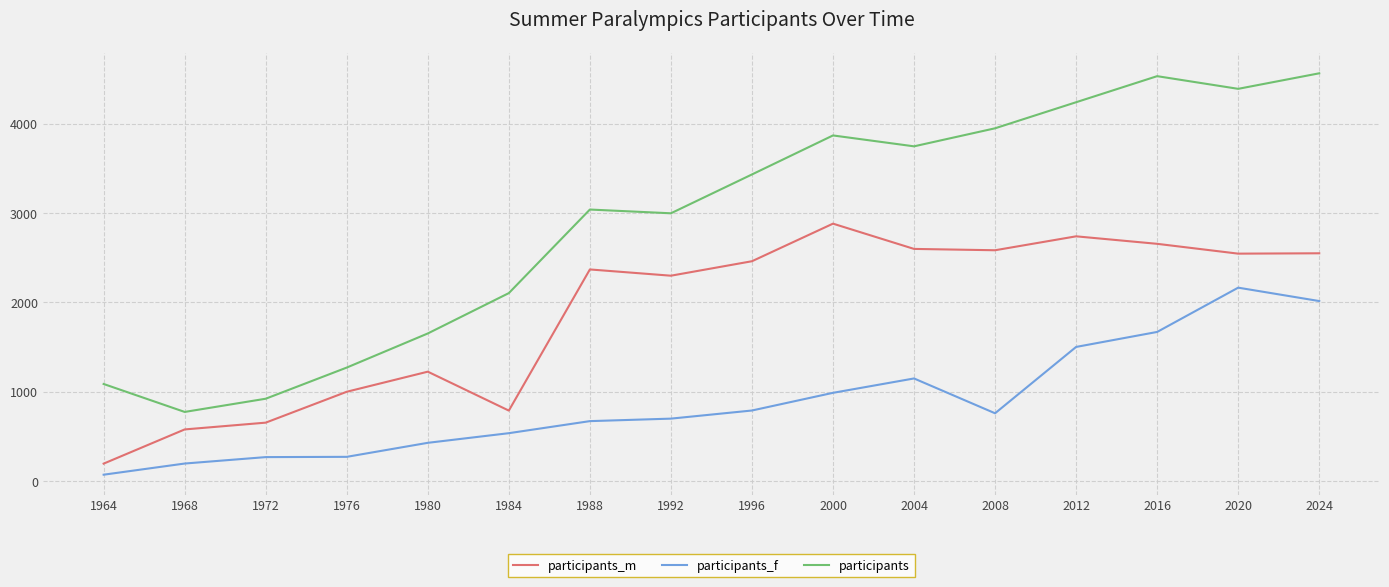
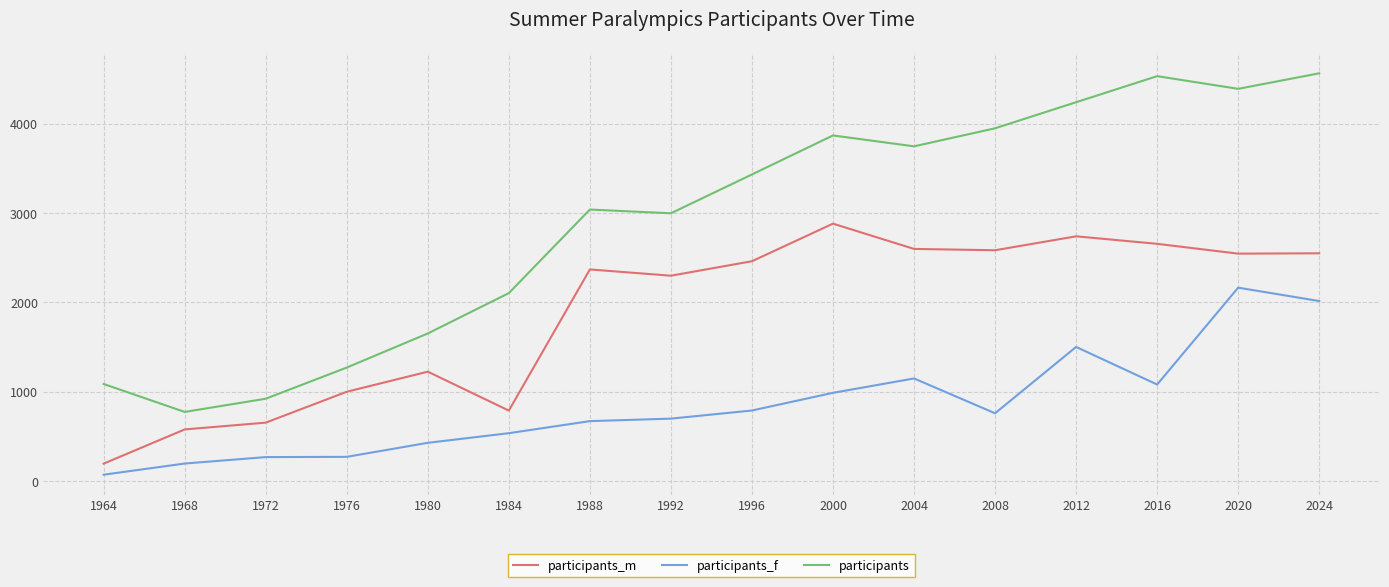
participants_f, 2016: 1700 -> 1100
